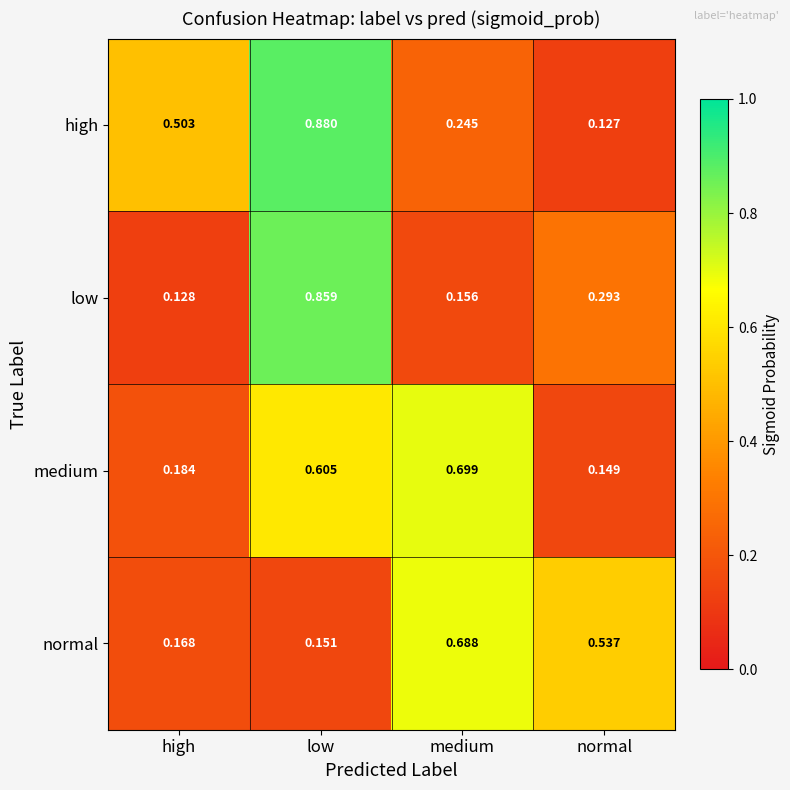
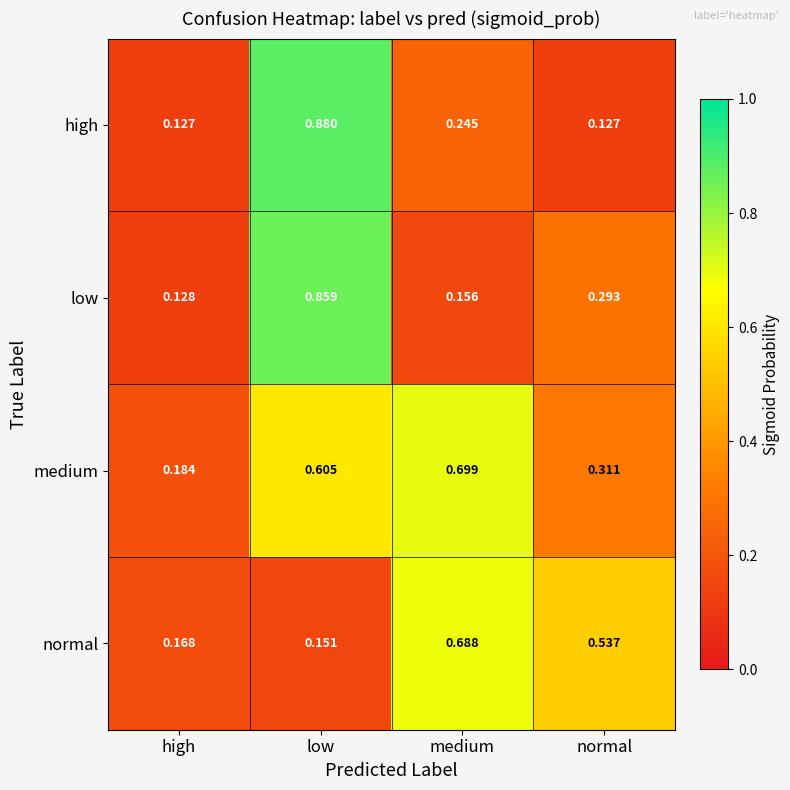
high, high: 0.503 -> 0.127
medium, normal: 0.149 -> 0.311
